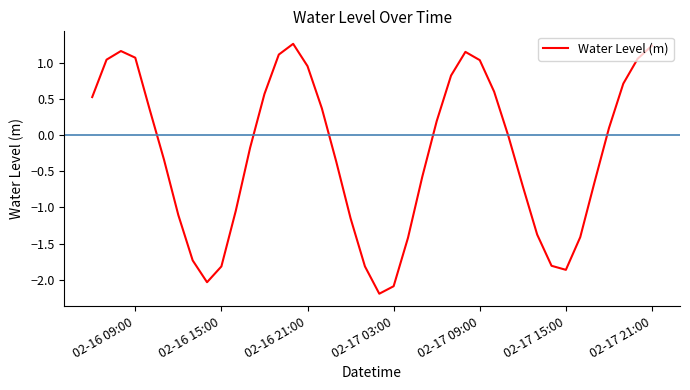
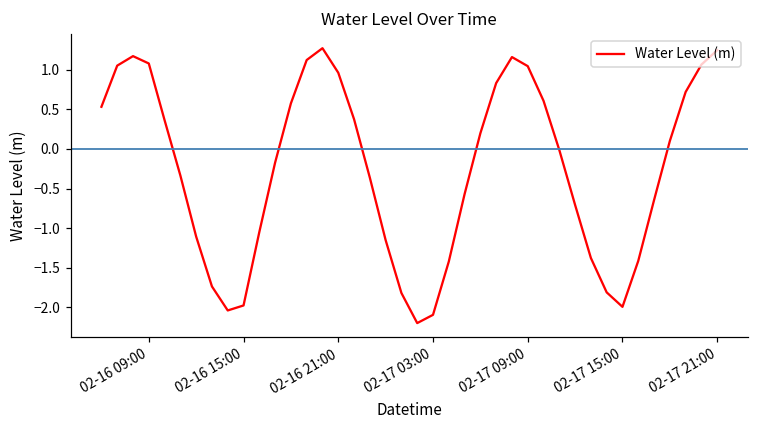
02-16 15:00: -1.8 -> -2.0
02-17 15:00: -1.9 -> -2.0
